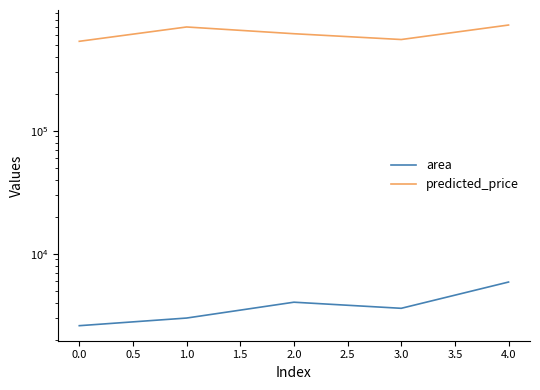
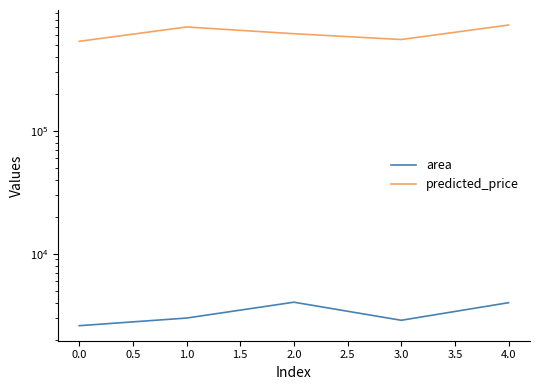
area, 3.0: 3600 -> 2900
area, 4.0: 6000 -> 4000
